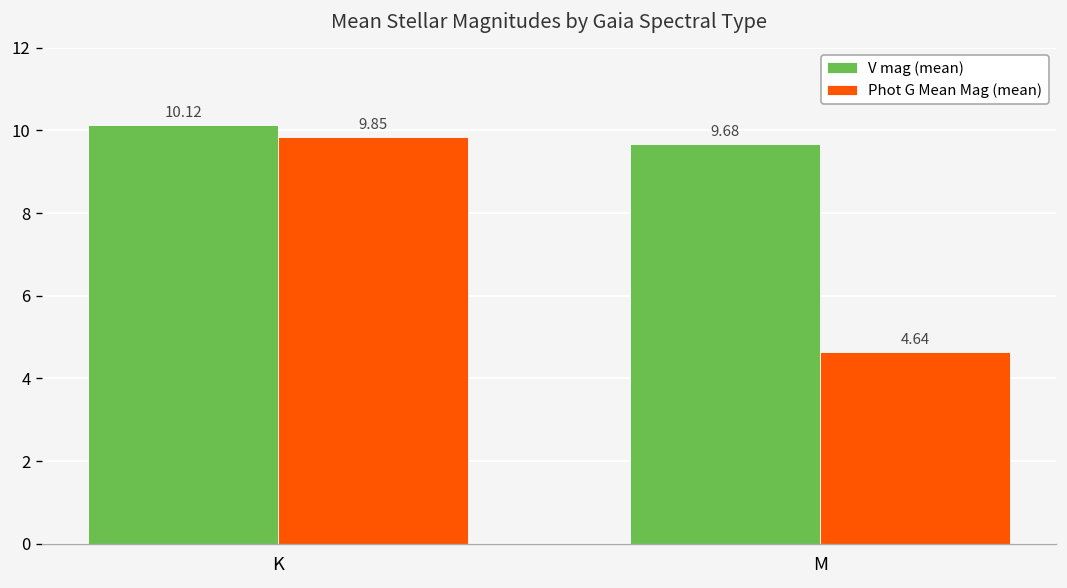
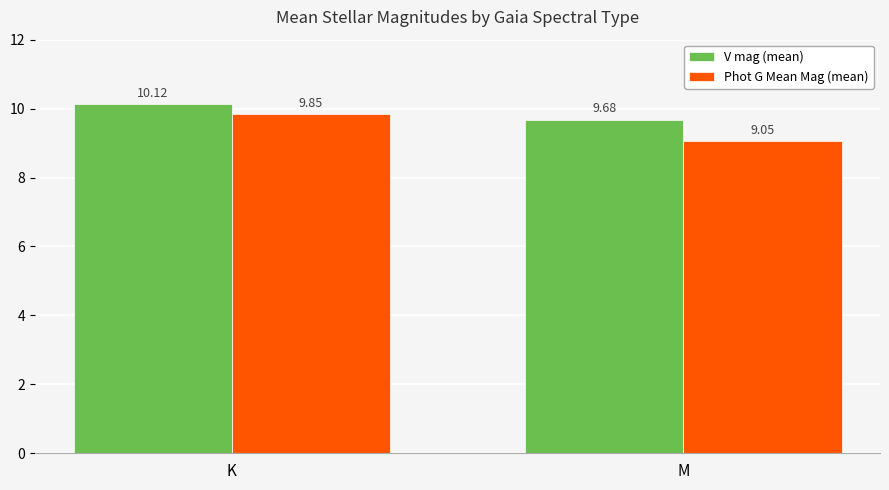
Phot G Mean Mag (mean), M: 4.64 -> 9.05
